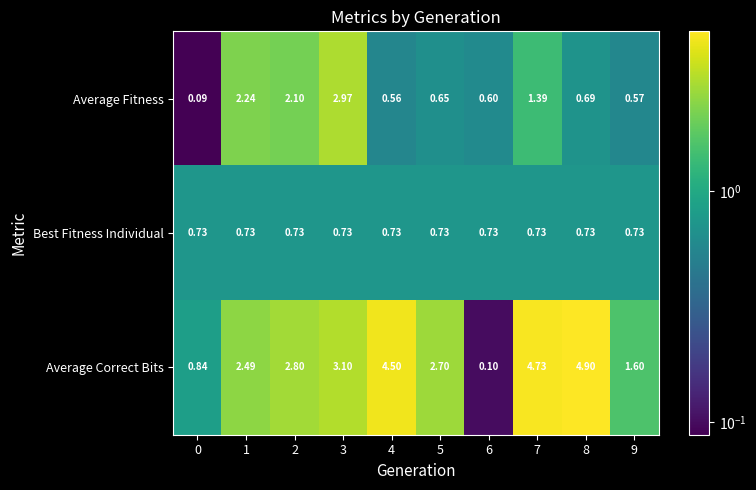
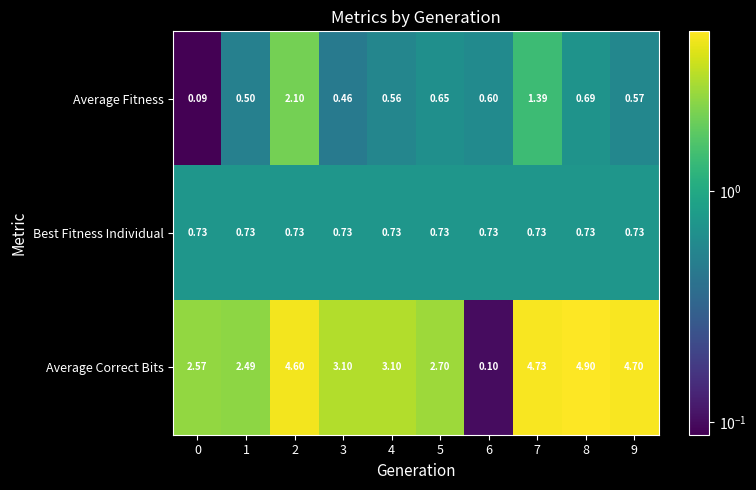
Average Fitness, 1: 2.24 -> 0.50
Average Fitness, 3: 2.97 -> 0.46
Average Correct Bits, 0: 0.84 -> 2.57
Average Correct Bits, 2: 2.80 -> 4.60
Average Correct Bits, 4: 4.50 -> 3.10
Average Correct Bits, 9: 1.60 -> 4.70
